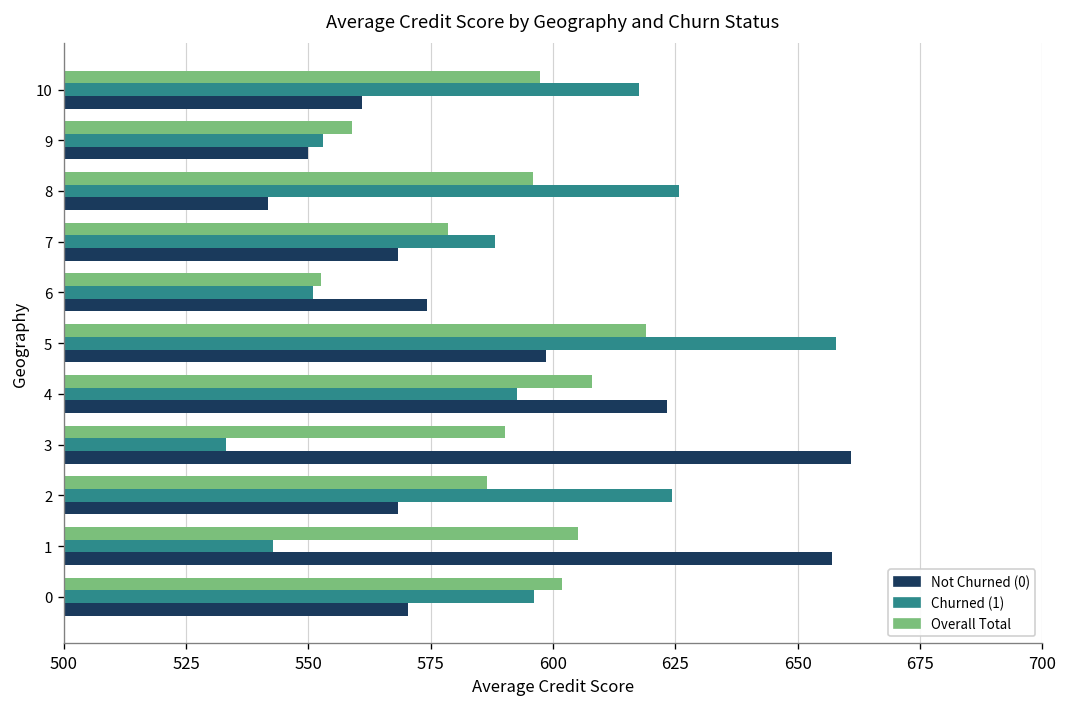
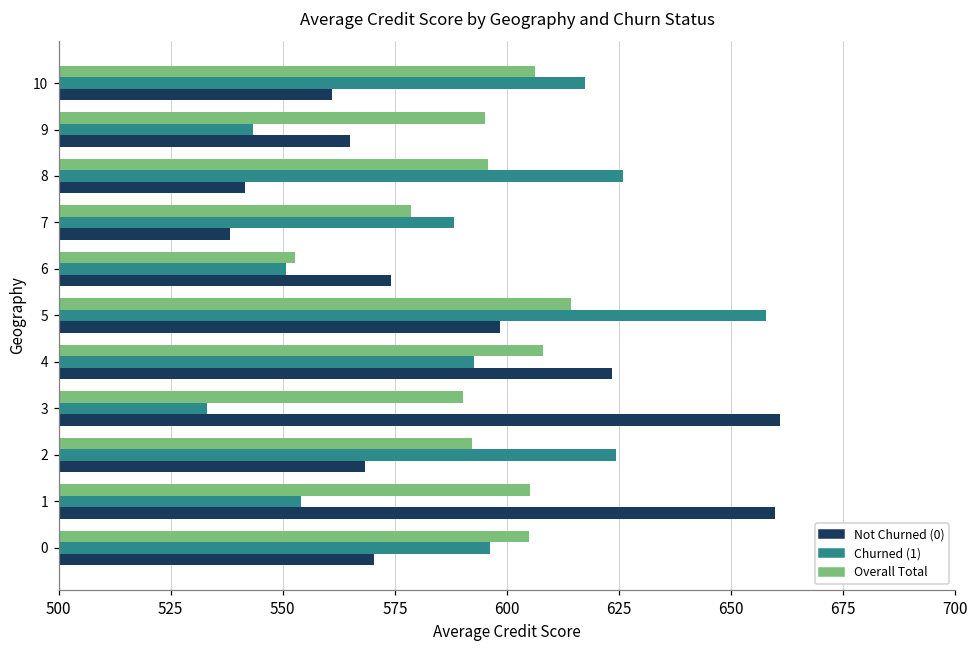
Overall Total, 10: 597 -> 606
Overall Total, 9: 559 -> 595
Churned (1), 9: 553 -> 543
Not Churned (0), 9: 550 -> 565
Not Churned (0), 7: 568 -> 538
Overall Total, 5: 619 -> 614
Overall Total, 2: 587 -> 592
Churned (1), 1: 543 -> 554
Not Churned (0), 1: 657 -> 660
Overall Total, 0: 602 -> 605
